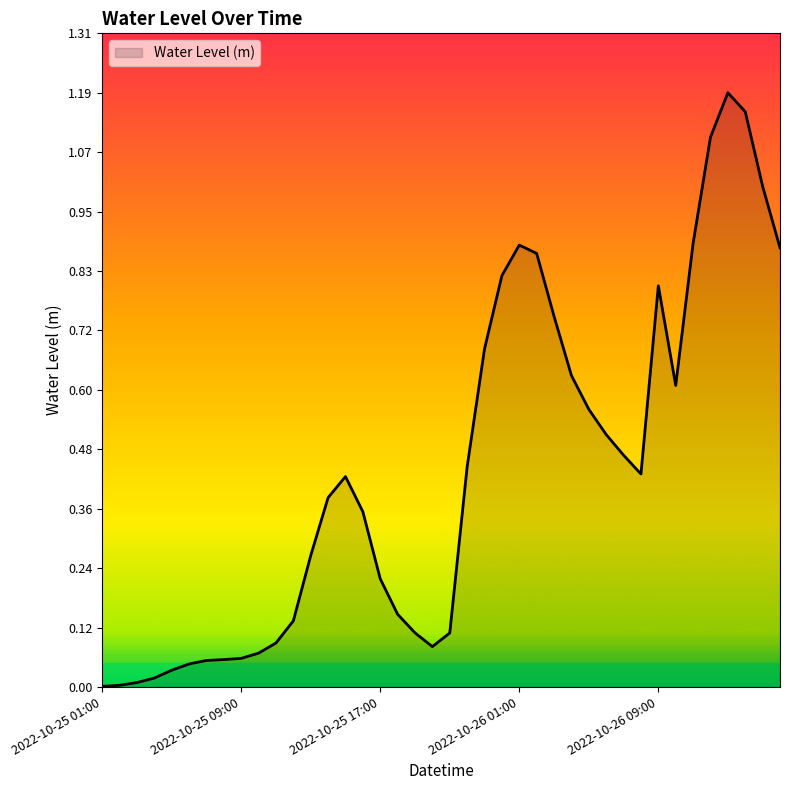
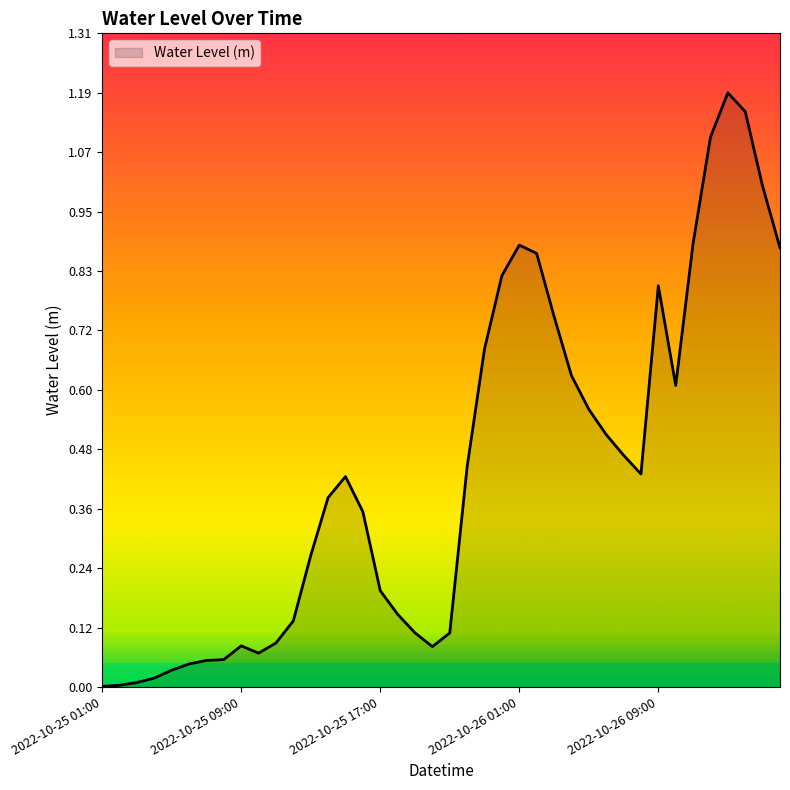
2022-10-25 09:00: 0.06 -> 0.08
2022-10-25 17:00: 0.22 -> 0.19
